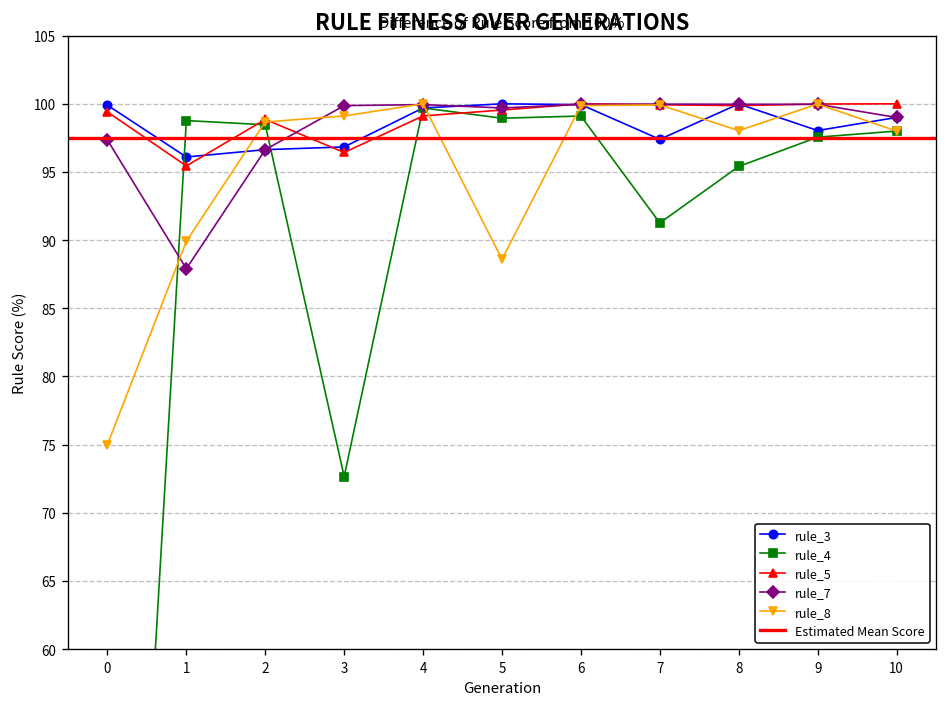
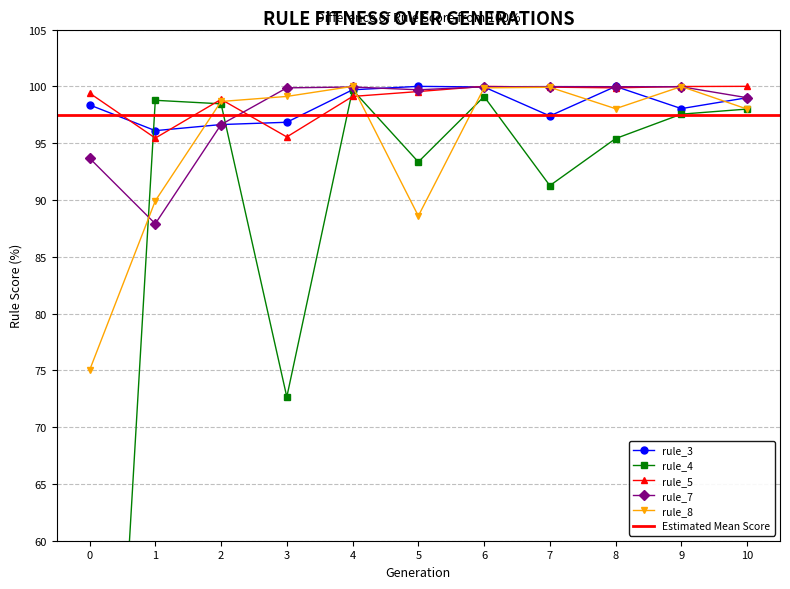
rule_3, 0: 99.9 -> 98.4
rule_7, 0: 97.3 -> 93.7
rule_5, 3: 96.4 -> 95.5
rule_4, 5: 98.9 -> 93.3
